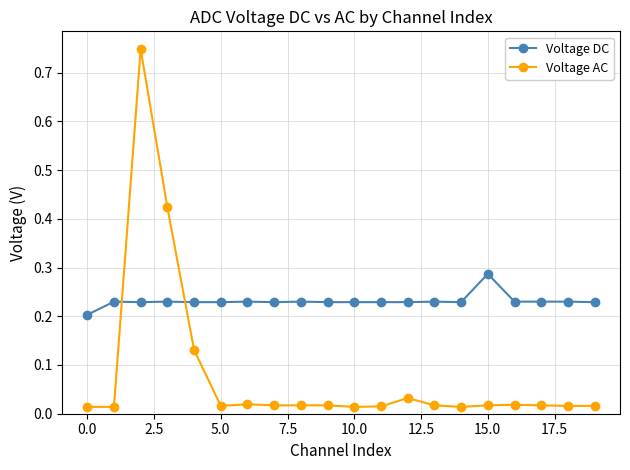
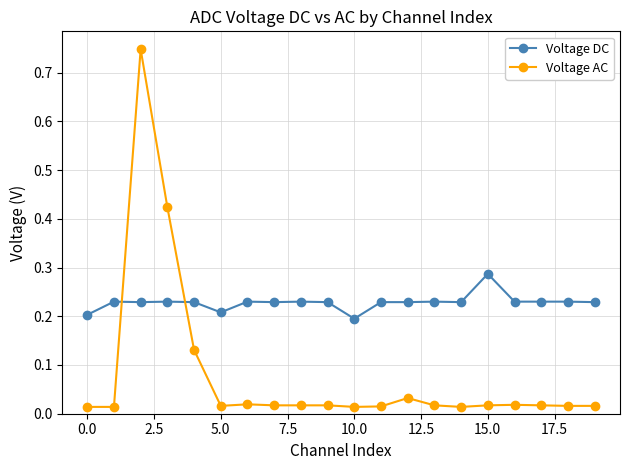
Voltage DC, 5.0: 0.23 -> 0.21
Voltage DC, 10.0: 0.23 -> 0.20
